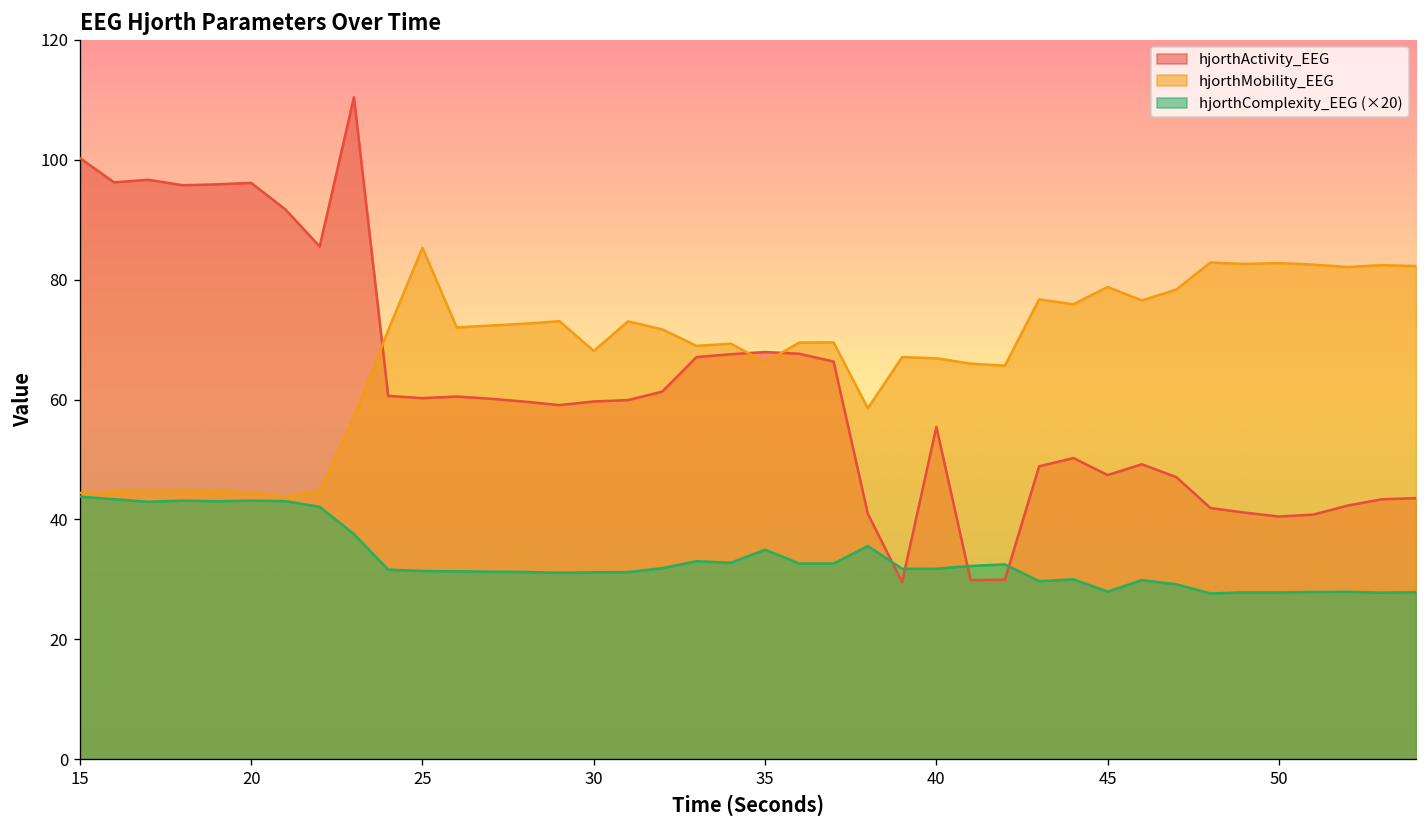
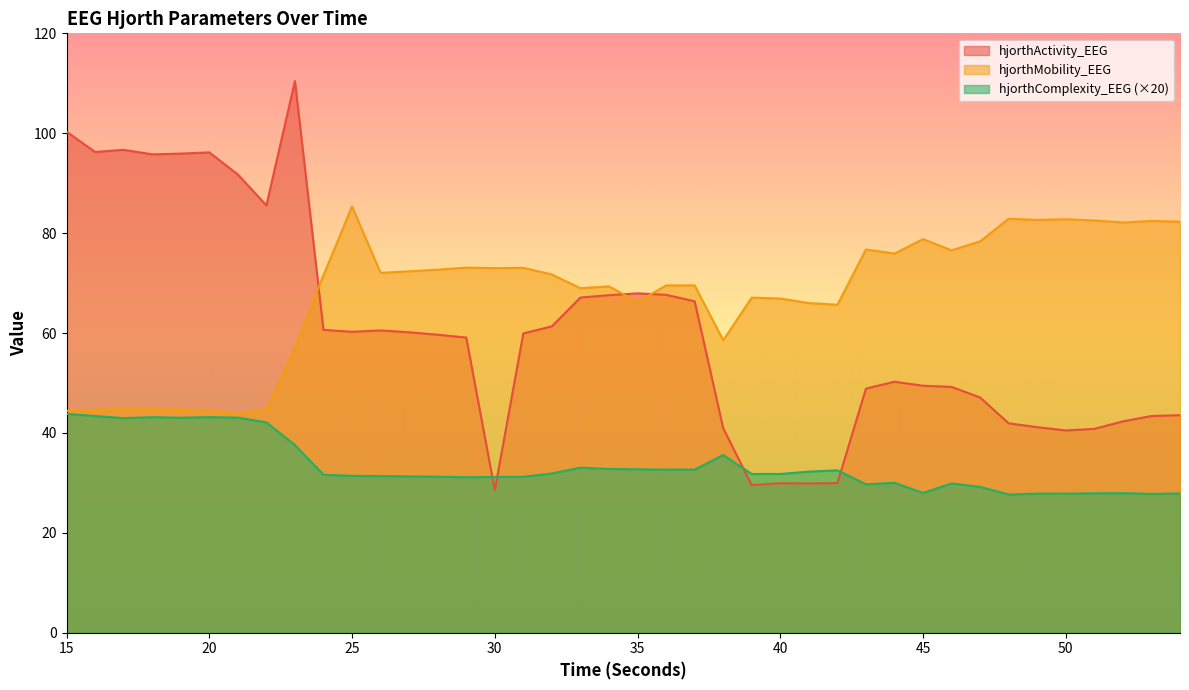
hjorthActivity_EEG, 30: 60 -> 29
hjorthMobility_EEG, 30: 68 -> 73
hjorthComplexity_EEG (×20), 35: 35 -> 33
hjorthActivity_EEG, 40: 55 -> 30
hjorthActivity_EEG, 45: 47 -> 49
